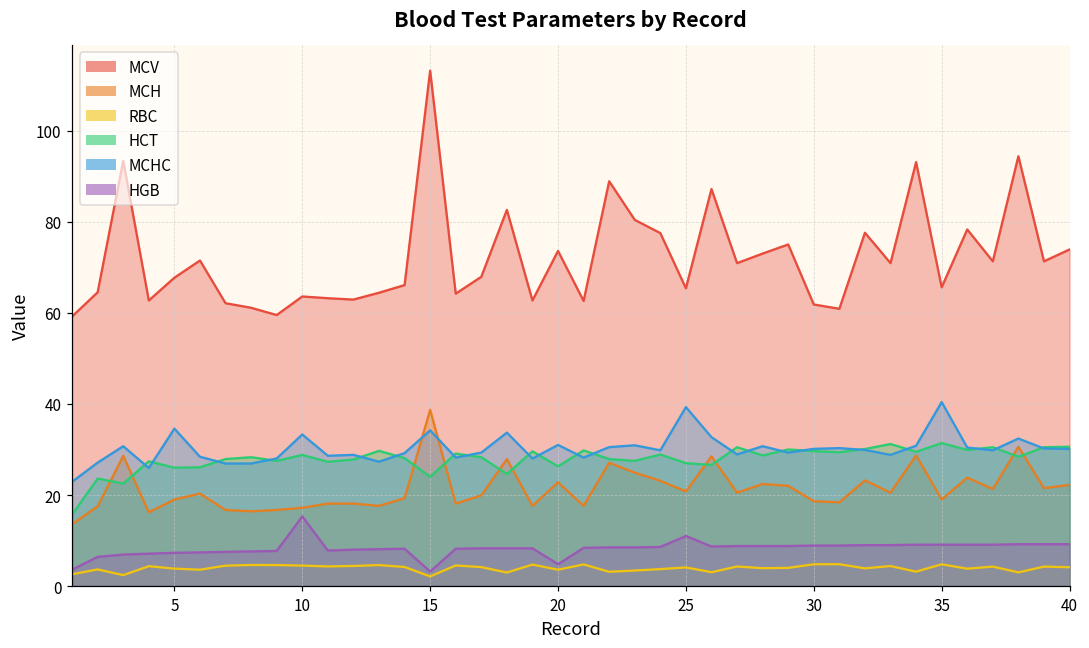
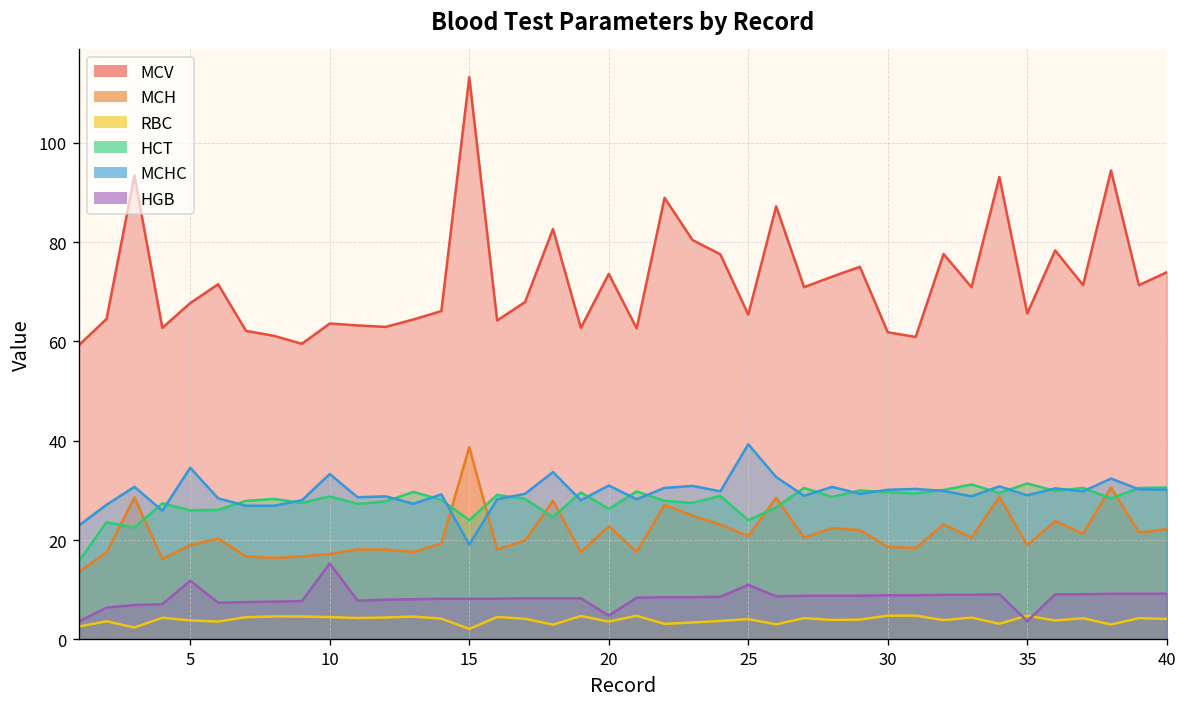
HGB, 5: 7 -> 12
MCHC, 15: 34 -> 19
HGB, 15: 3 -> 8
HCT, 25: 27 -> 24
MCHC, 35: 40 -> 29
HGB, 35: 9 -> 4
